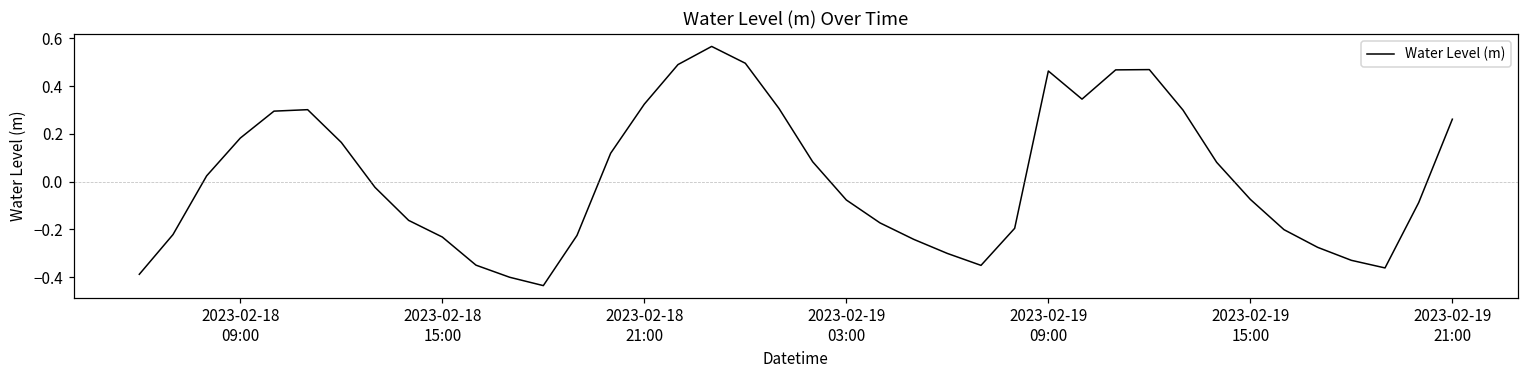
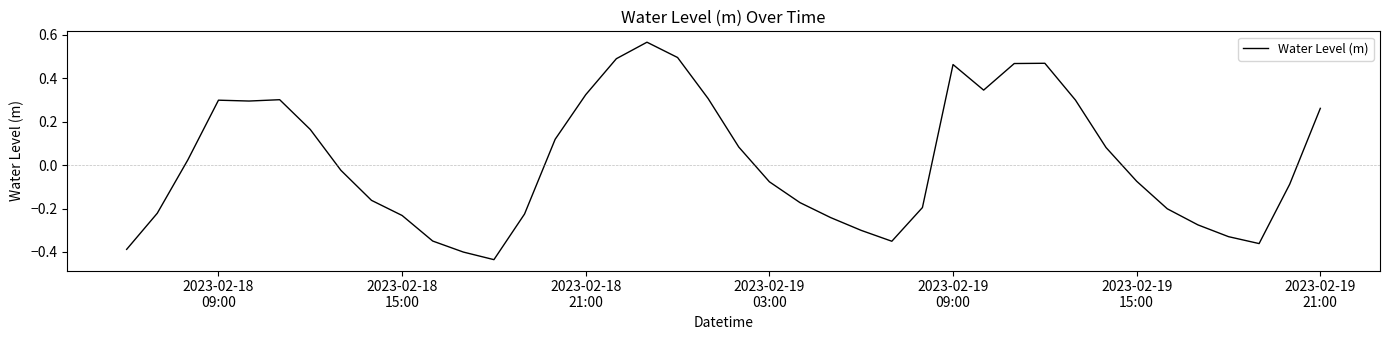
2023-02-18 09:00: 0.18 -> 0.30
